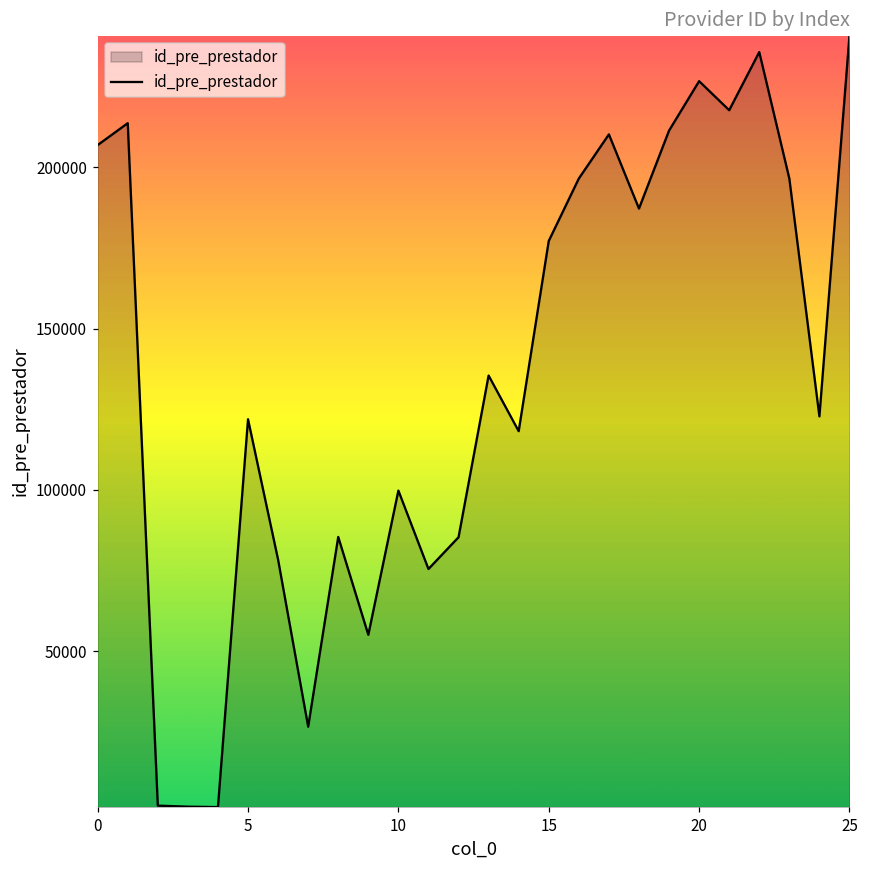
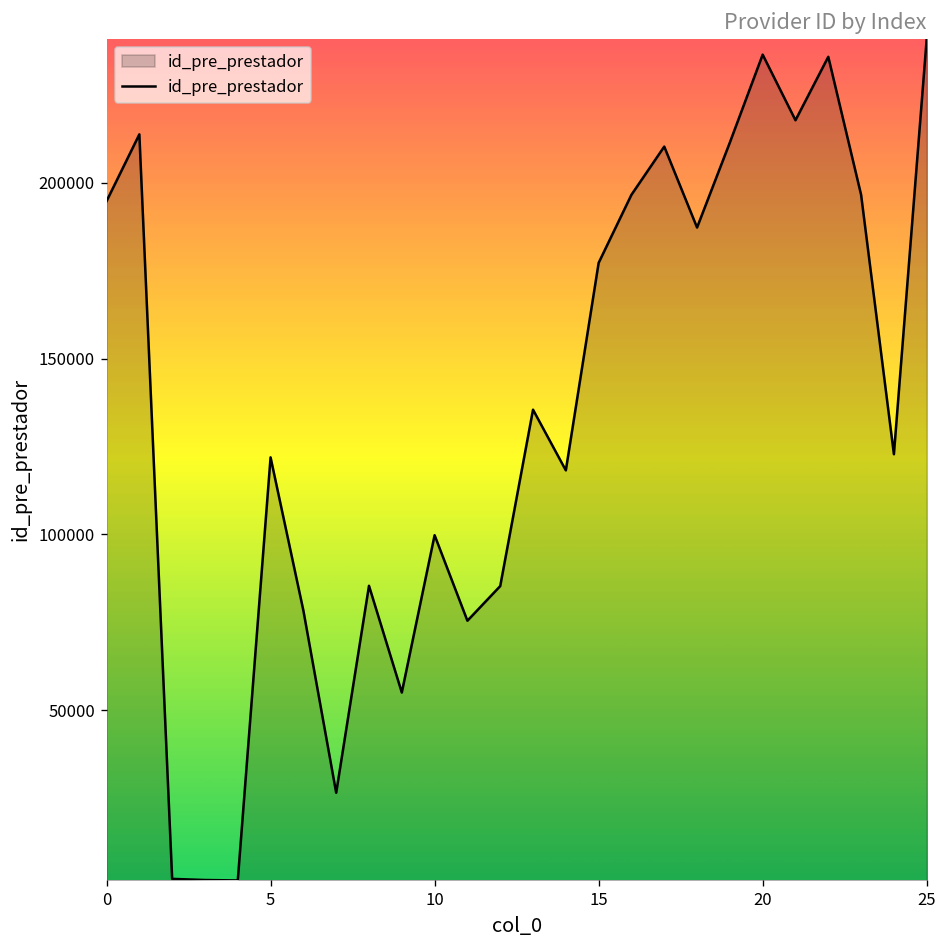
0: 207000 -> 195000
20: 227000 -> 236000
